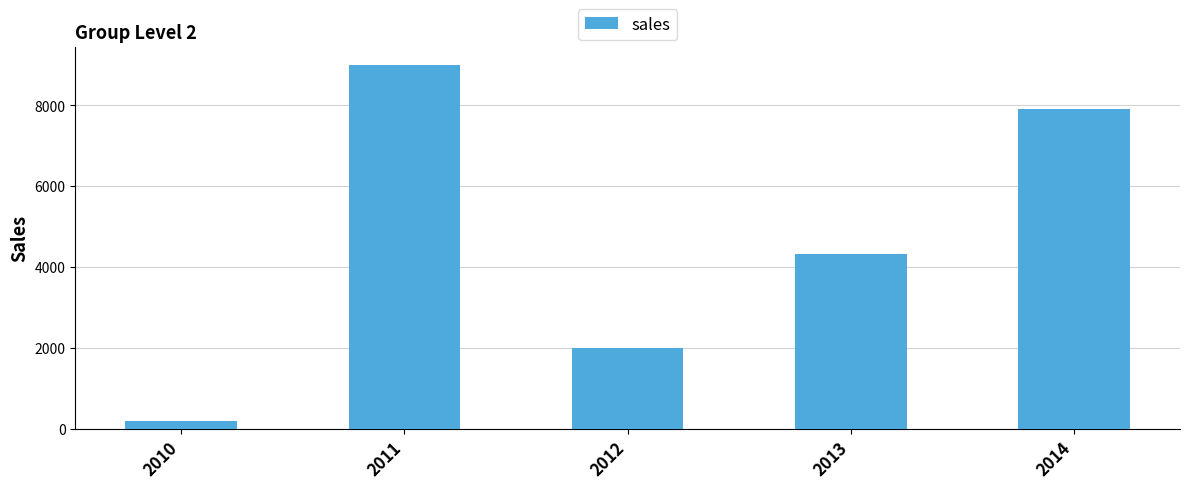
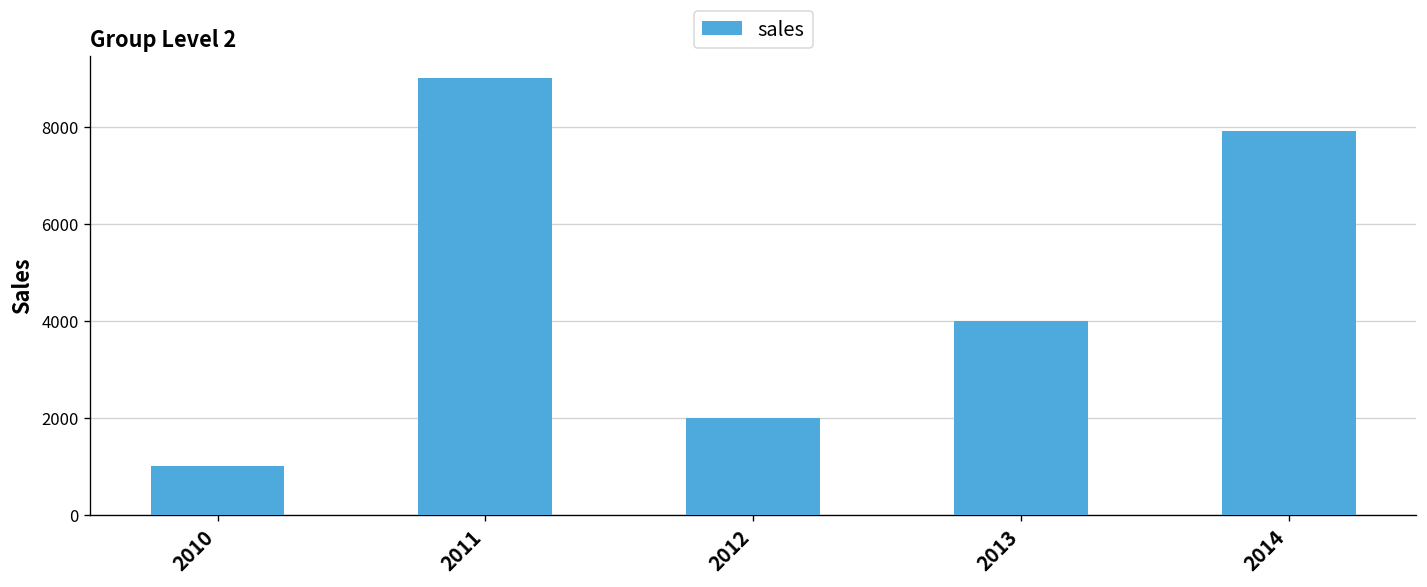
2010: 200 -> 1000
2013: 4300 -> 4000
